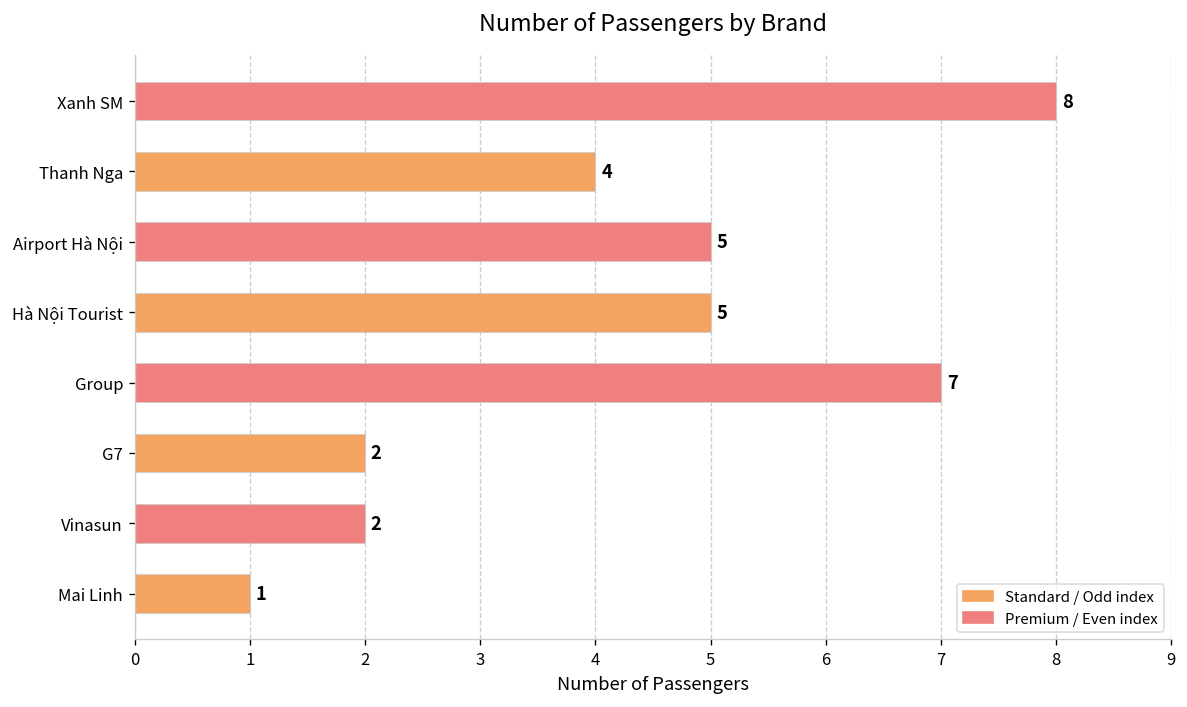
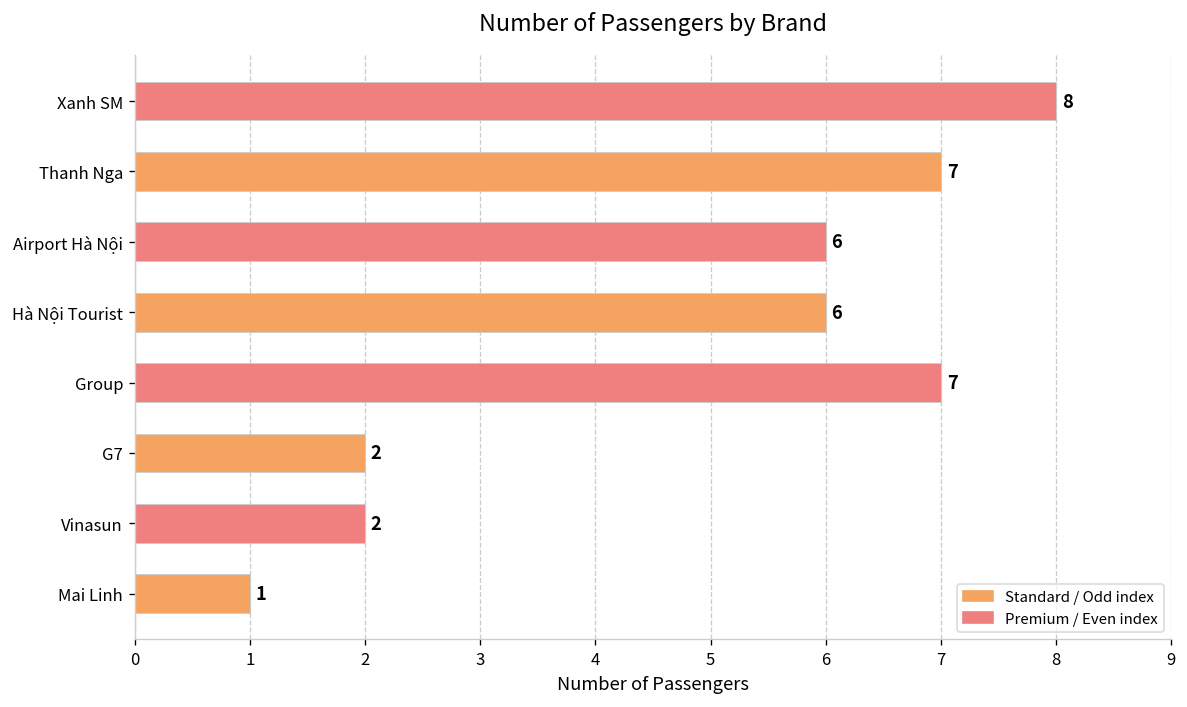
Thanh Nga: 4 -> 7
Airport Hà Nội: 5 -> 6
Hà Nội Tourist: 5 -> 6
